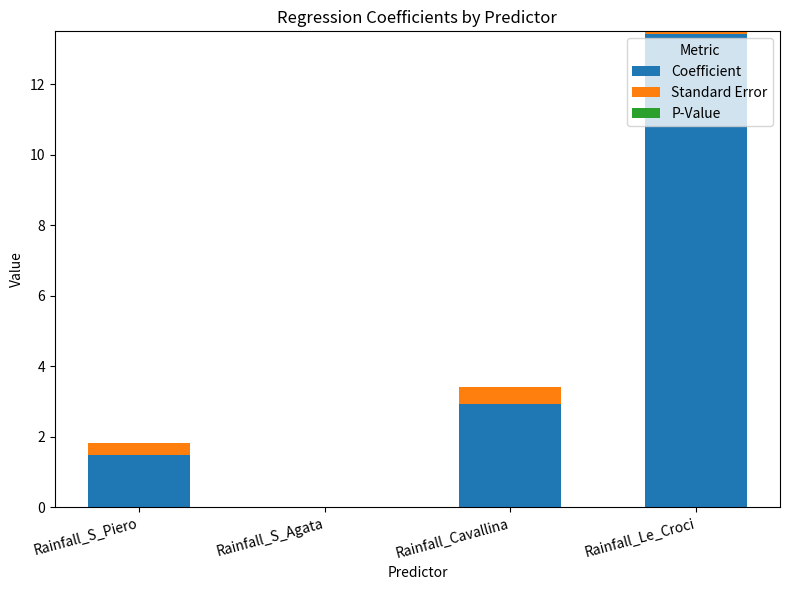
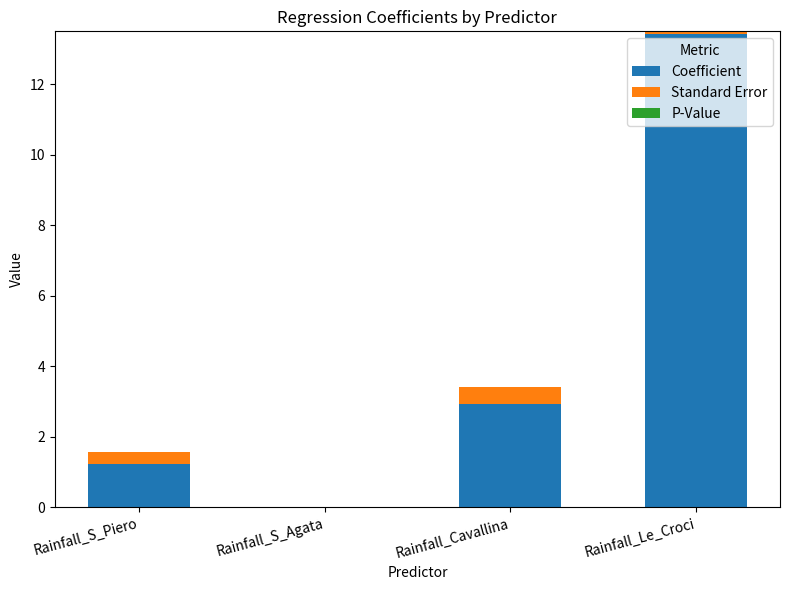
Coefficient, Rainfall_S_Piero: 1.5 -> 1.2
